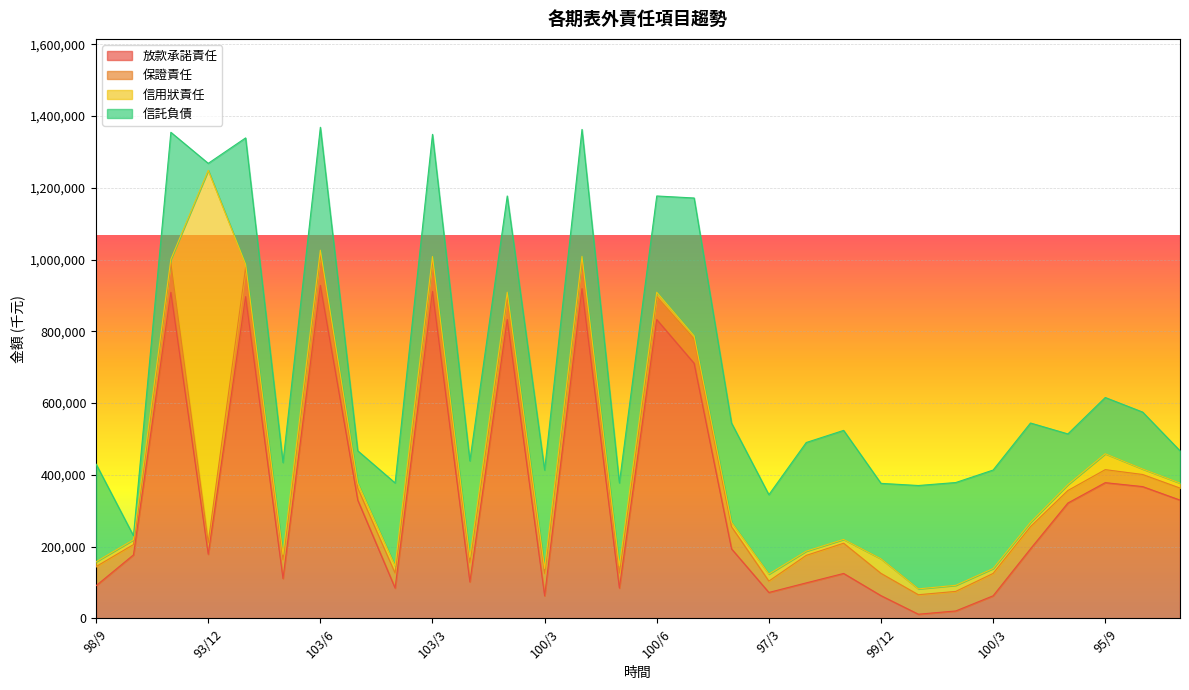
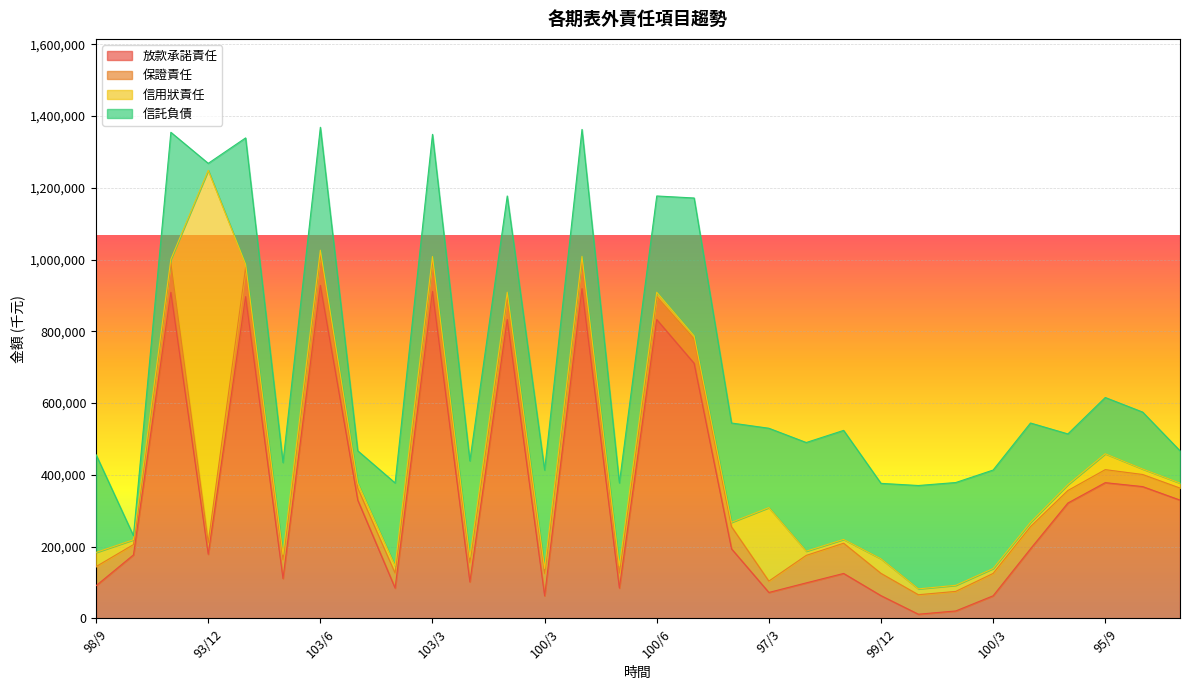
信用狀責任, 98/9: 10,000 -> 40,000
信用狀責任, 97/3: 20,000 -> 200,000
